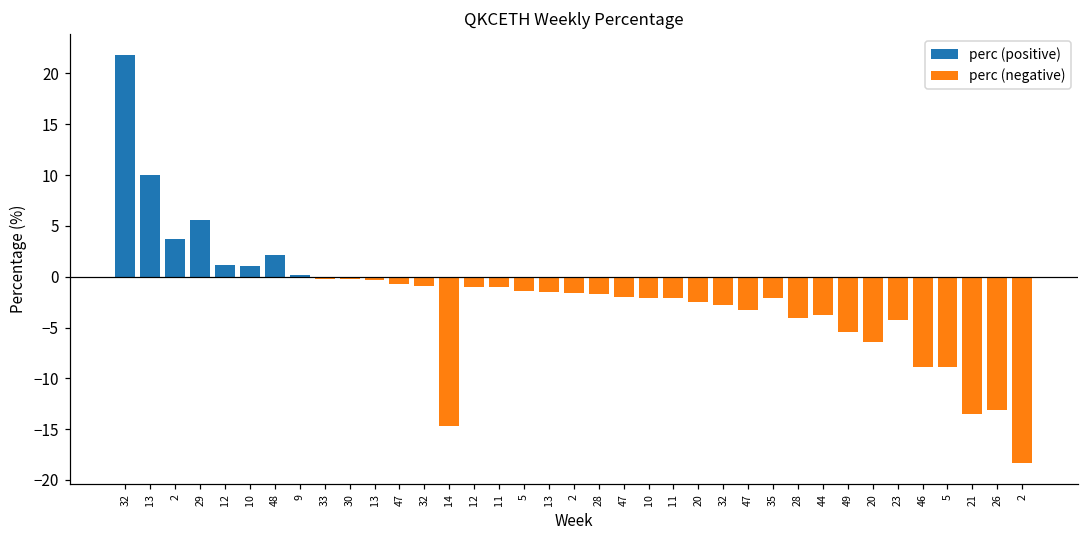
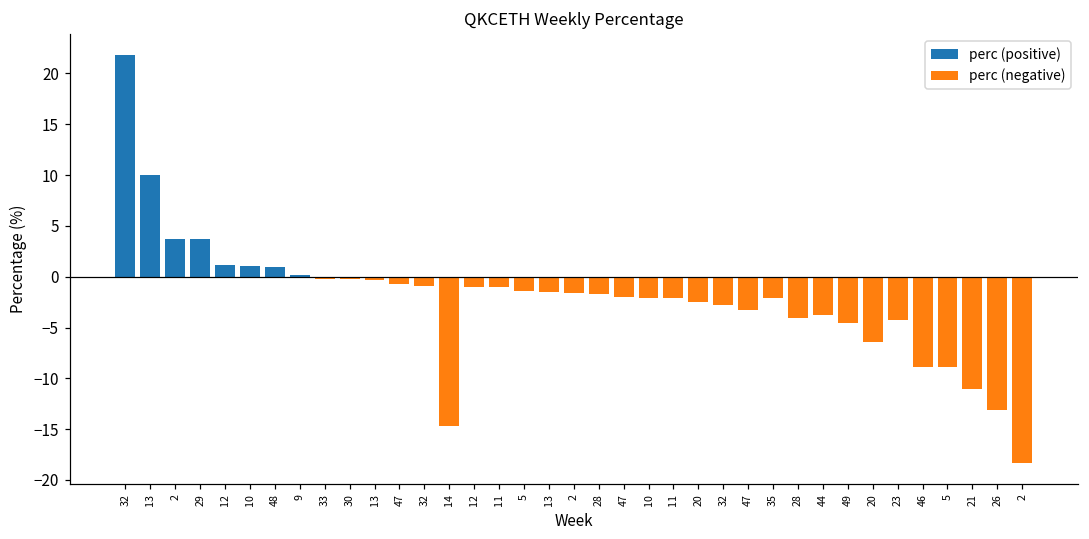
perc (positive), 29: 6 -> 4
perc (positive), 48: 2 -> 1
perc (negative), 49: -5.5 -> -4.5
perc (negative), 21: -14 -> -11
